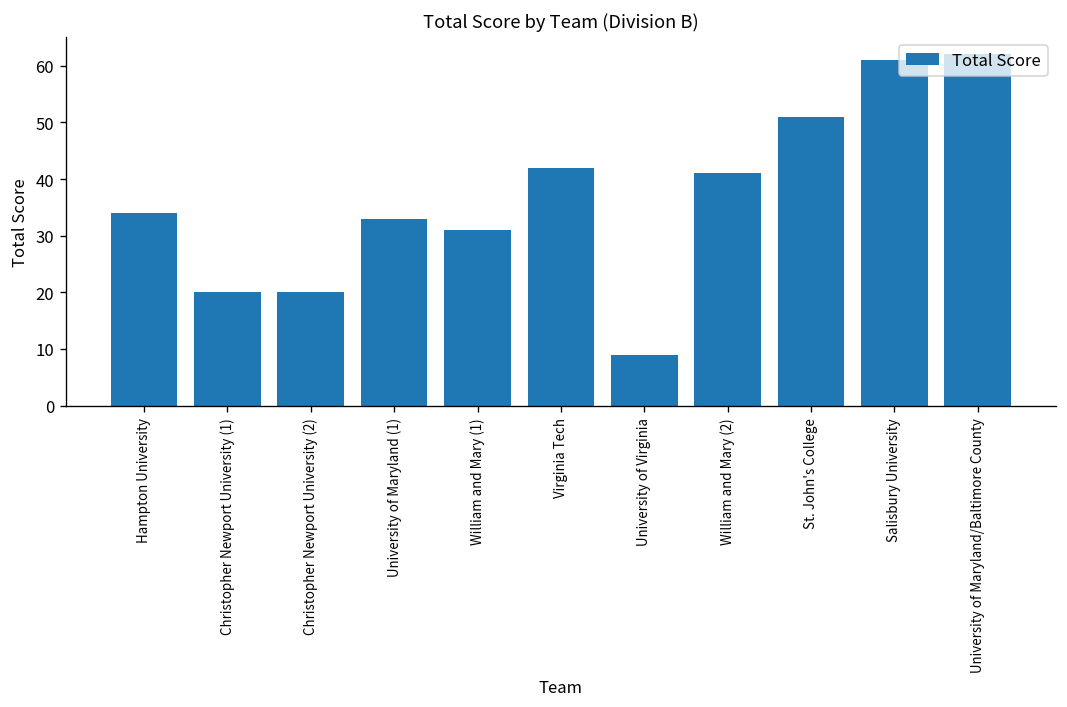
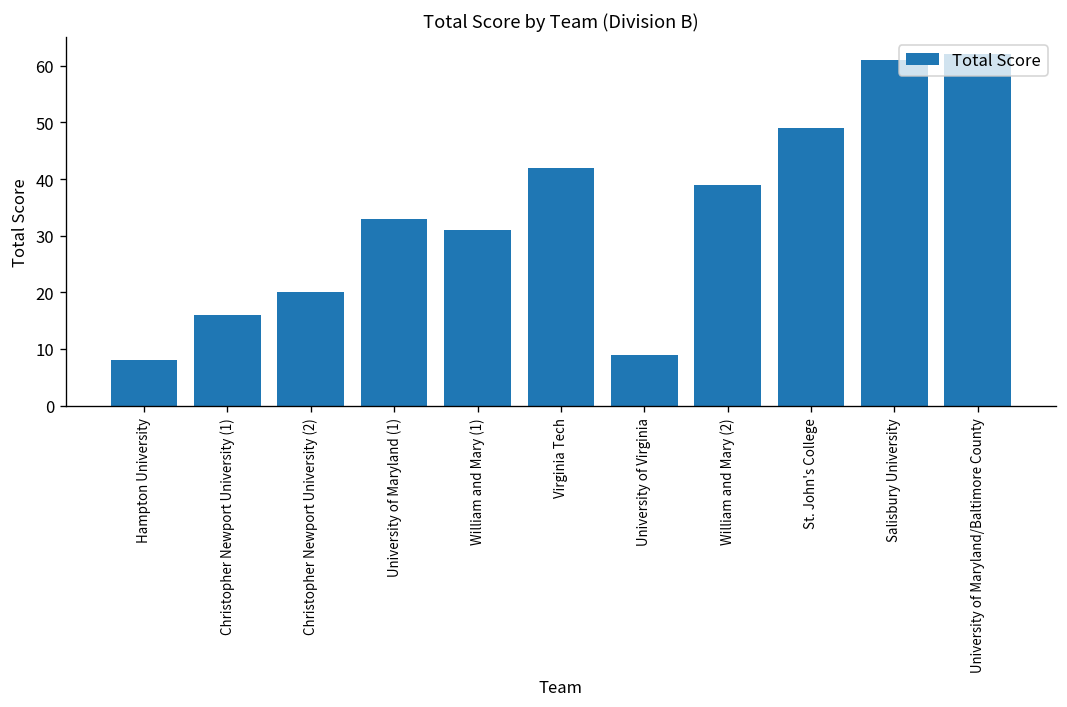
Hampton University: 34 -> 8
Christopher Newport University (1): 20 -> 16
William and Mary (2): 41 -> 39
St. John's College: 51 -> 49
